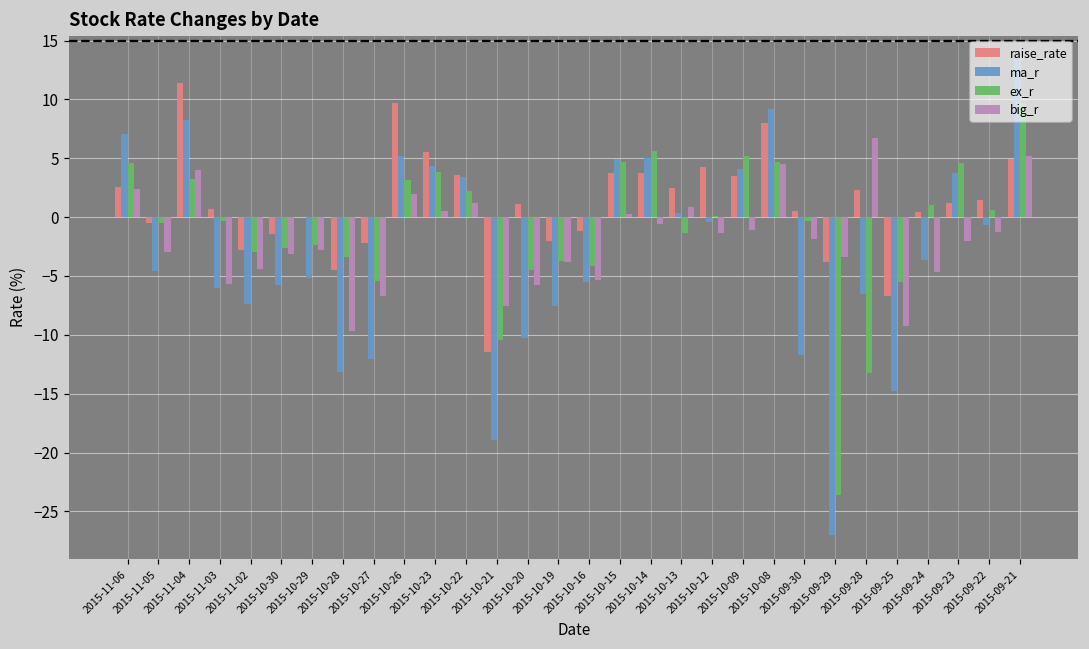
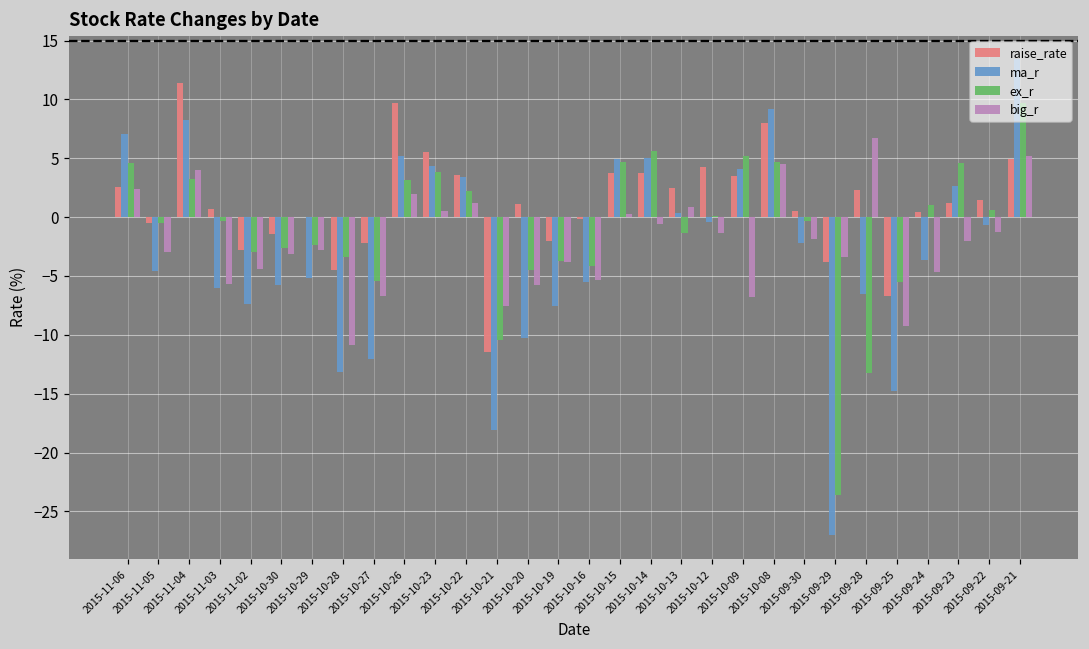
big_r, 2015-10-28: -9.7 -> -10.9
ma_r, 2015-10-21: -18.9 -> -18.1
raise_rate, 2015-10-16: -1.2 -> -0.2
big_r, 2015-10-09: -1.1 -> -6.8
ma_r, 2015-09-30: -11.7 -> -2.2
ma_r, 2015-09-23: 3.8 -> 2.6
